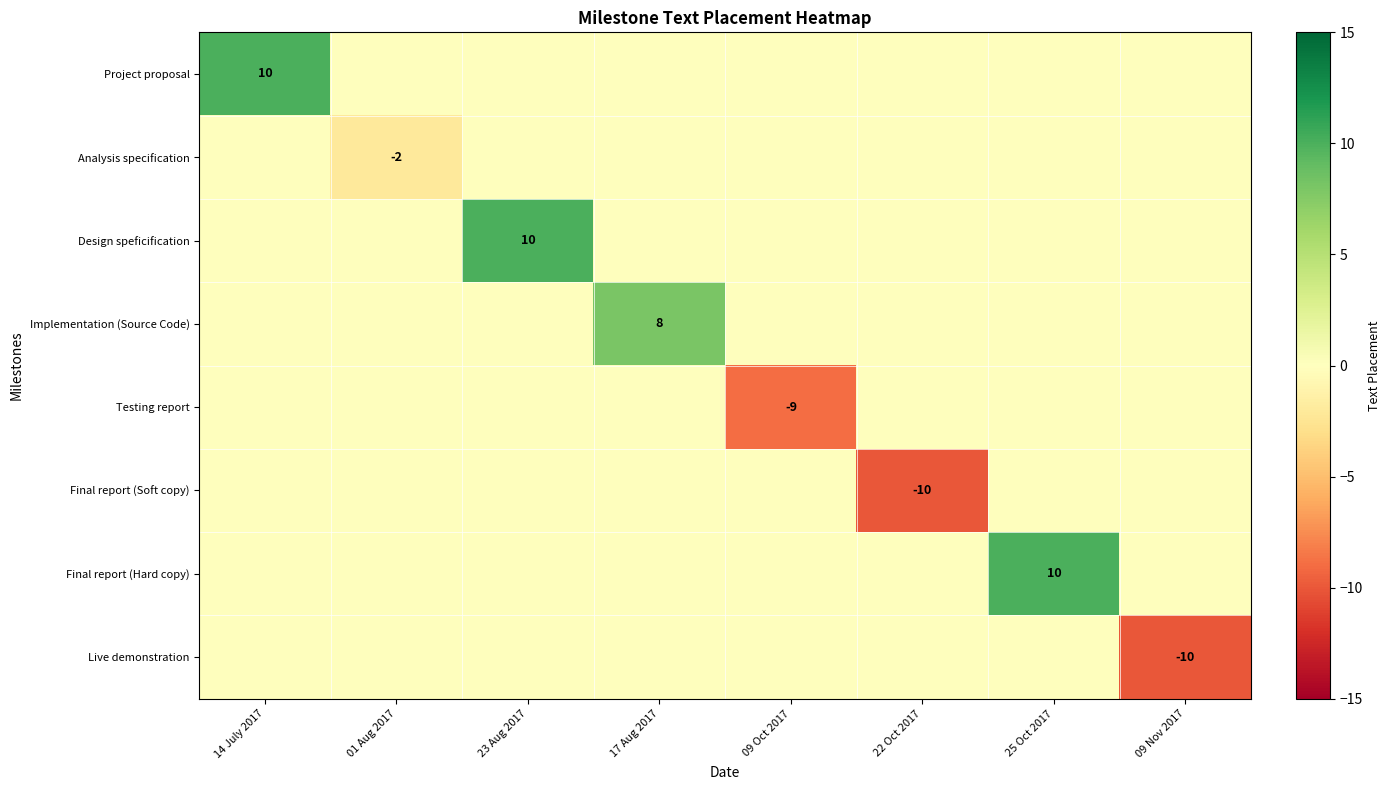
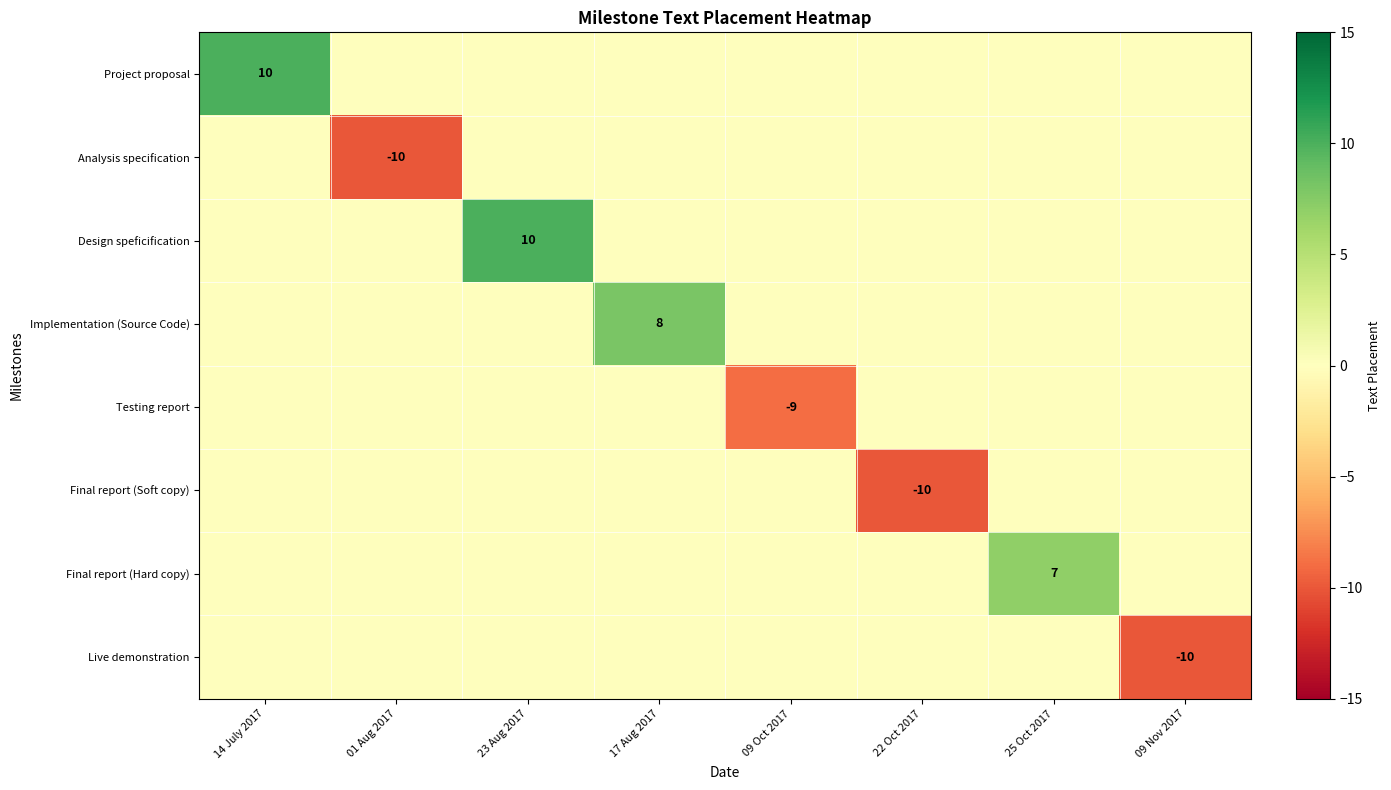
Analysis specification, 01 Aug 2017: -2 -> -10
Final report (Hard copy), 25 Oct 2017: 10 -> 7
